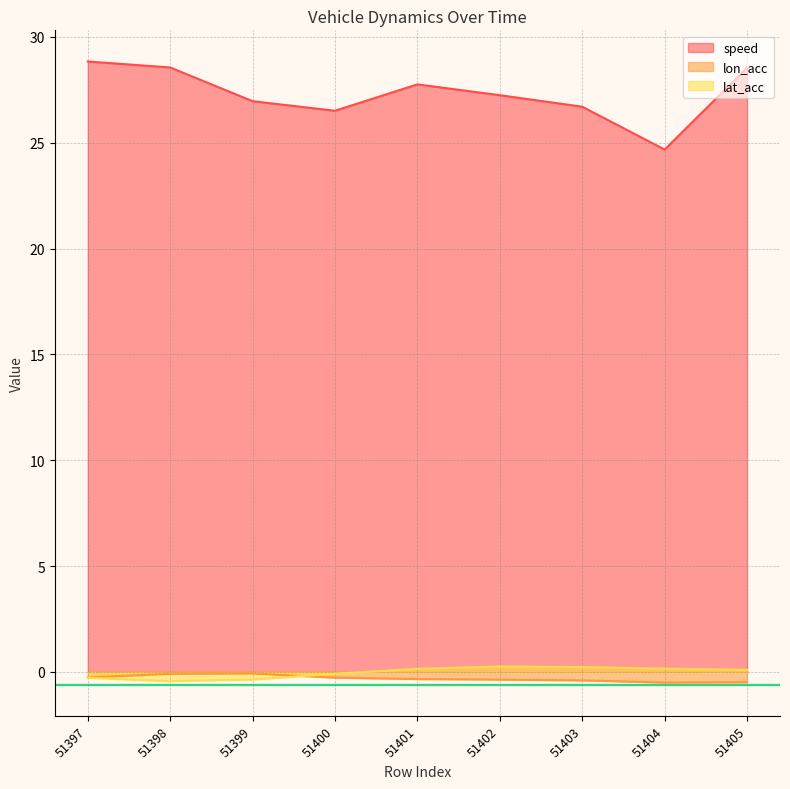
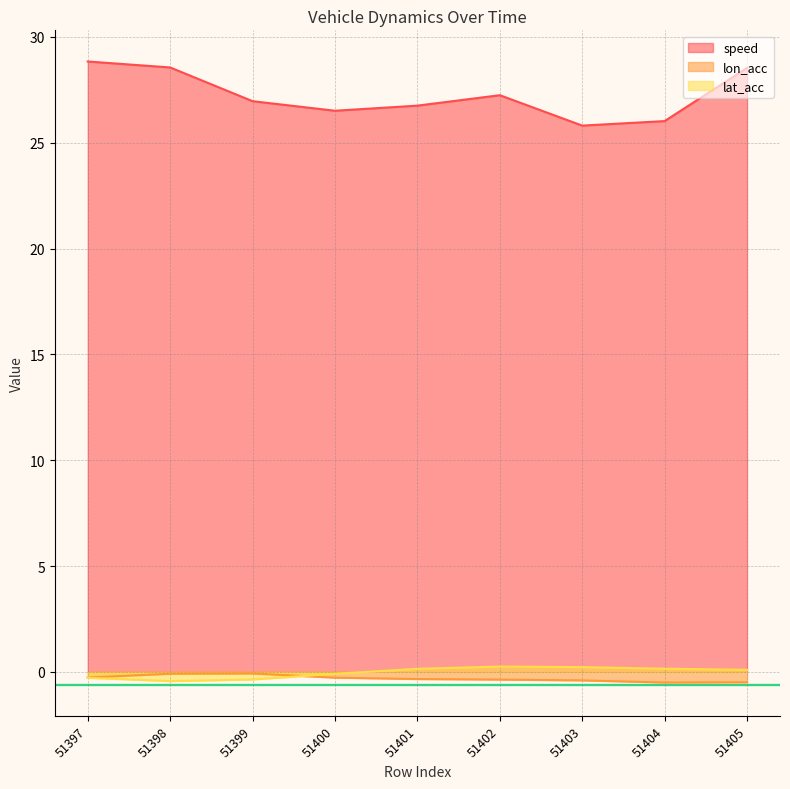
speed, 51401: 27.8 -> 26.8
speed, 51403: 26.7 -> 25.8
speed, 51404: 24.7 -> 26.0
